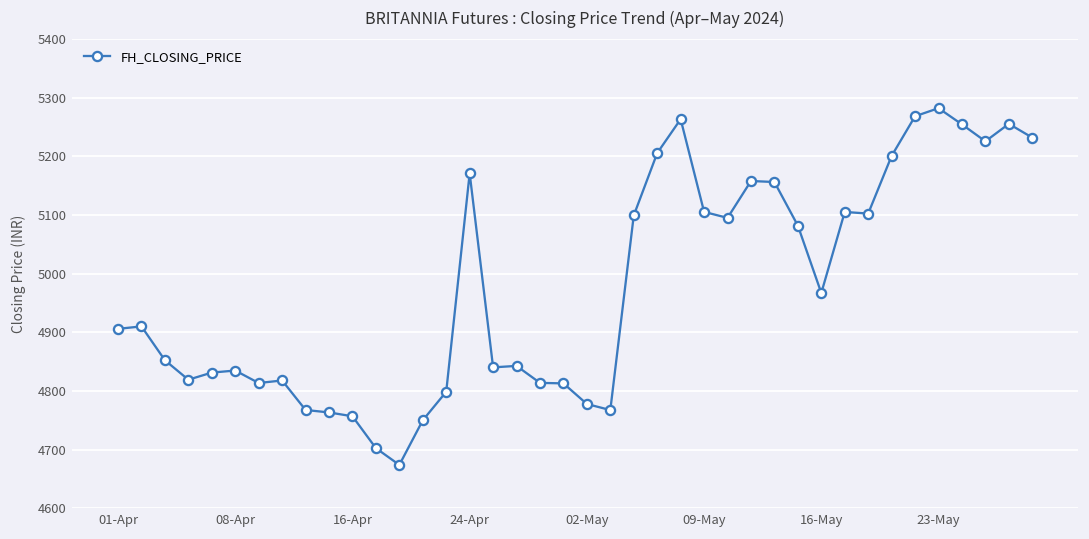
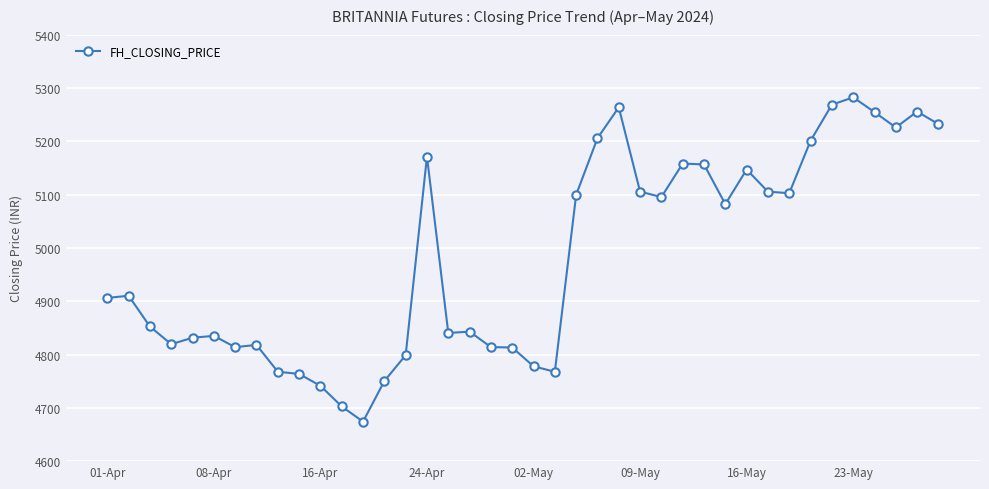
16-Apr: 4760 -> 4740
16-May: 4970 -> 5150
